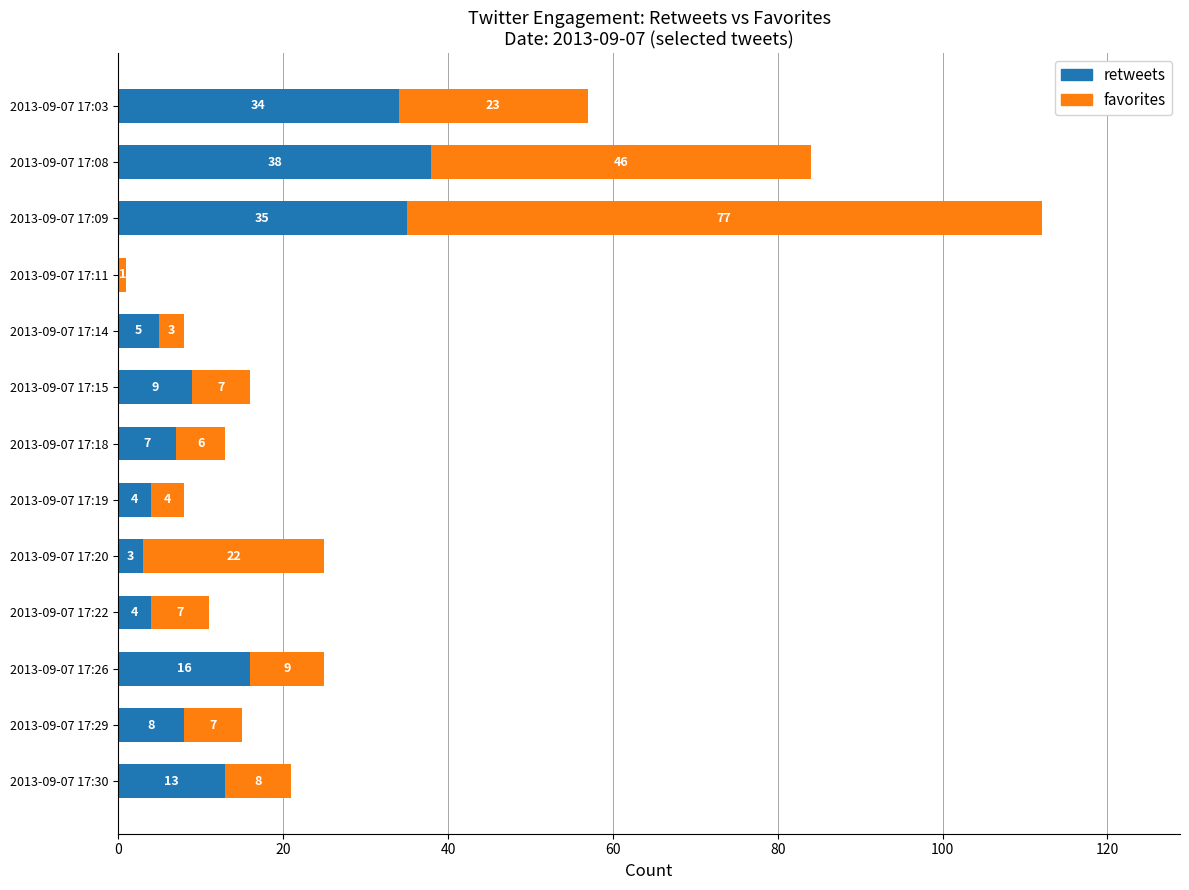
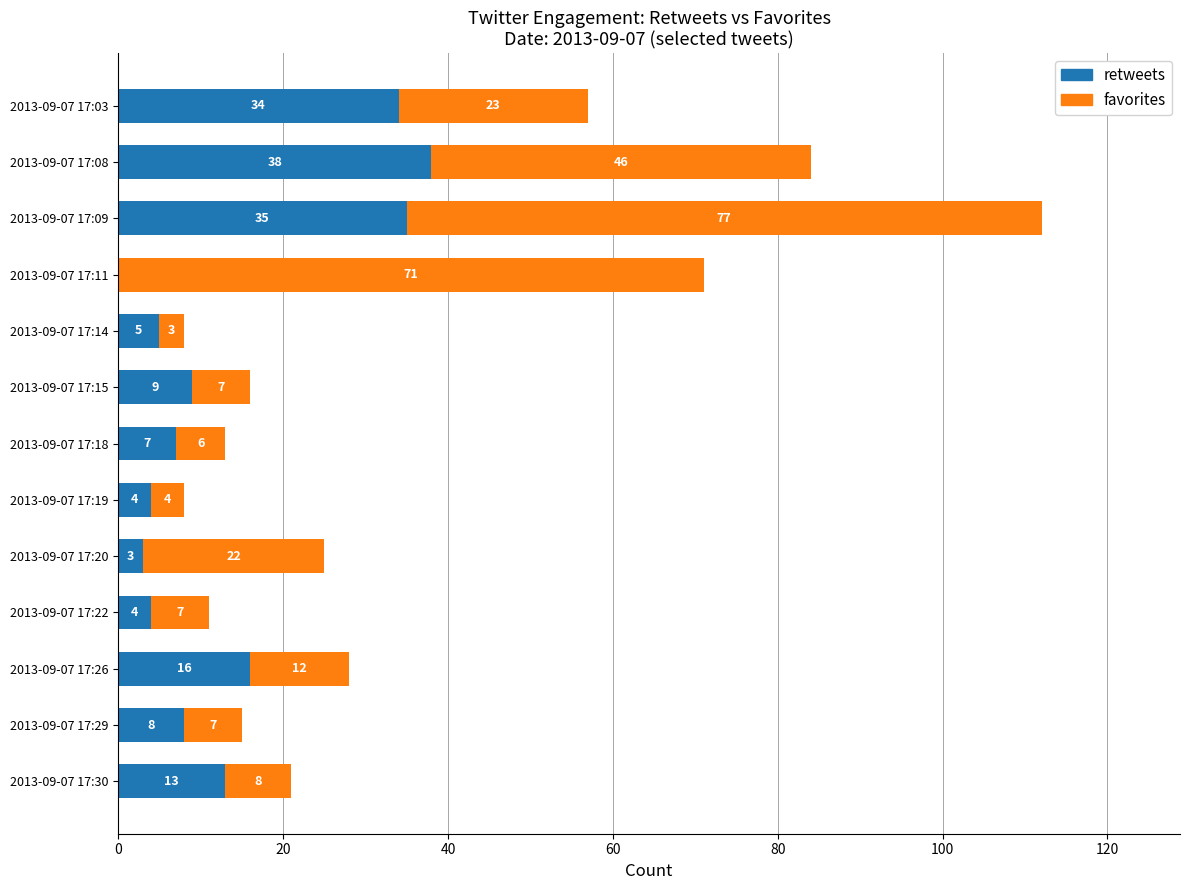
favorites, 2013-09-07 17:11: 1 -> 71
favorites, 2013-09-07 17:26: 9 -> 12
